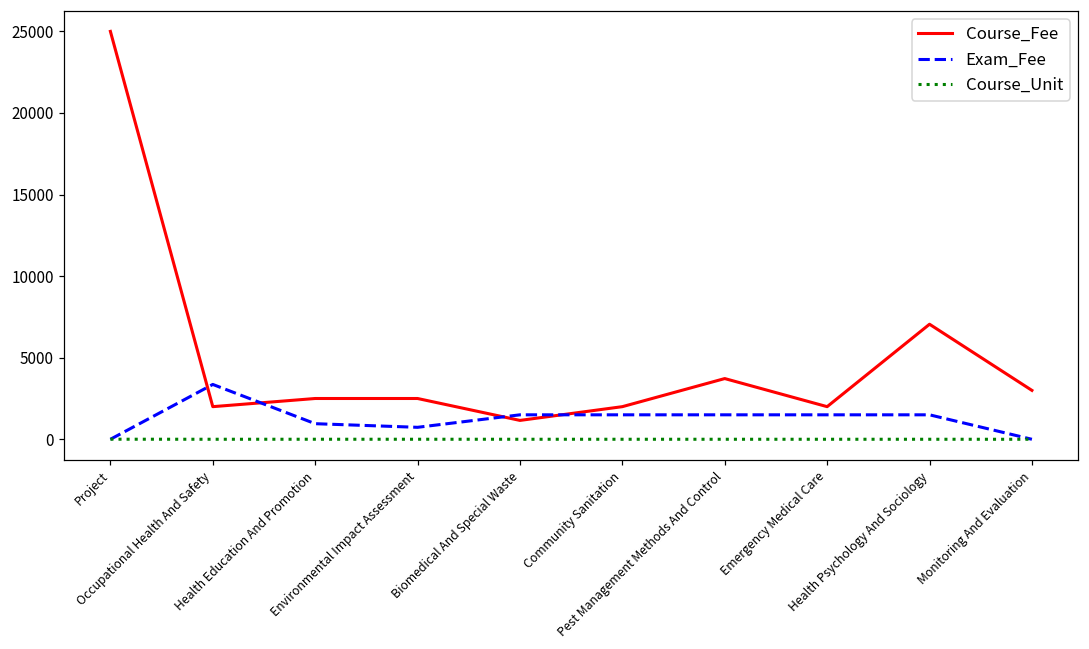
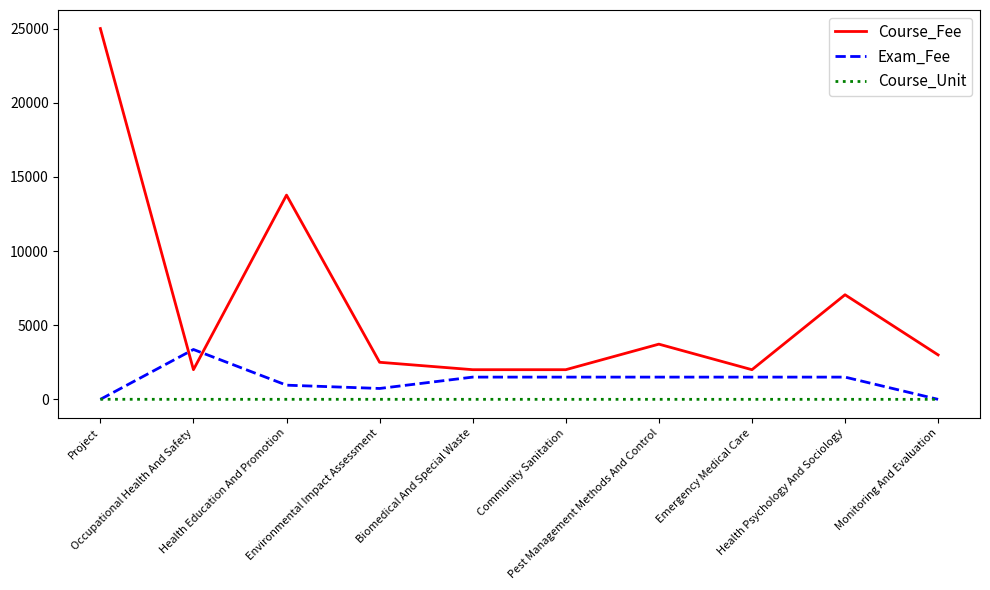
Course_Fee, Health Education And Promotion: 2500 -> 13800
Course_Fee, Biomedical And Special Waste: 1200 -> 2000
